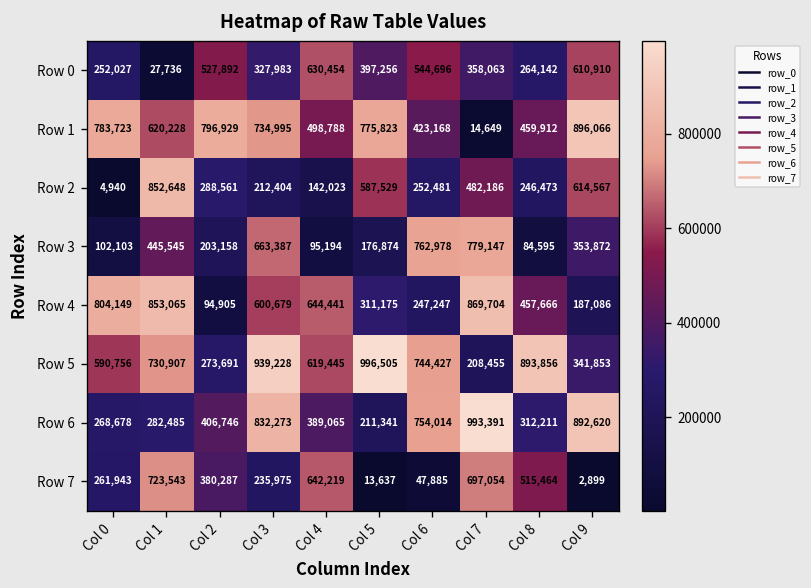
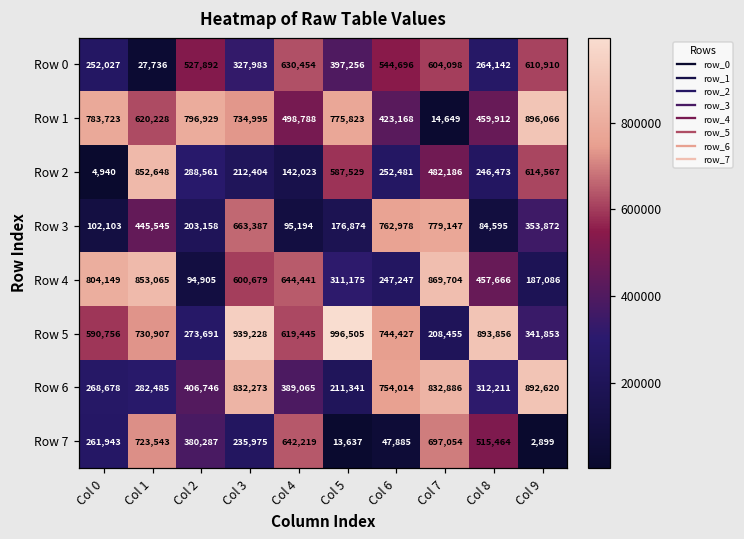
Row 0, Col 7: 358,063 -> 604,098
Row 6, Col 7: 993,391 -> 832,886
